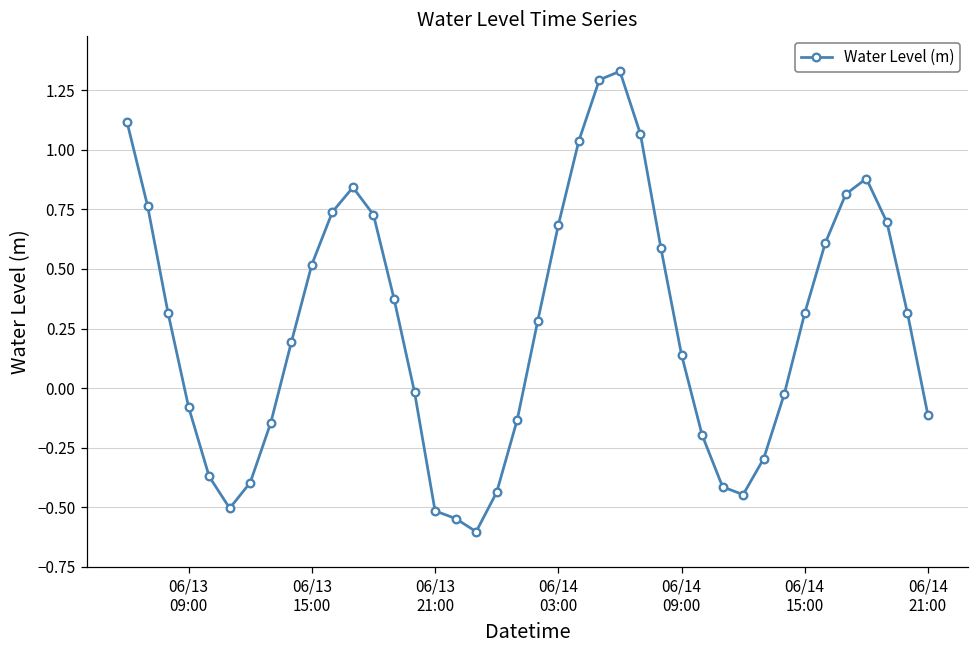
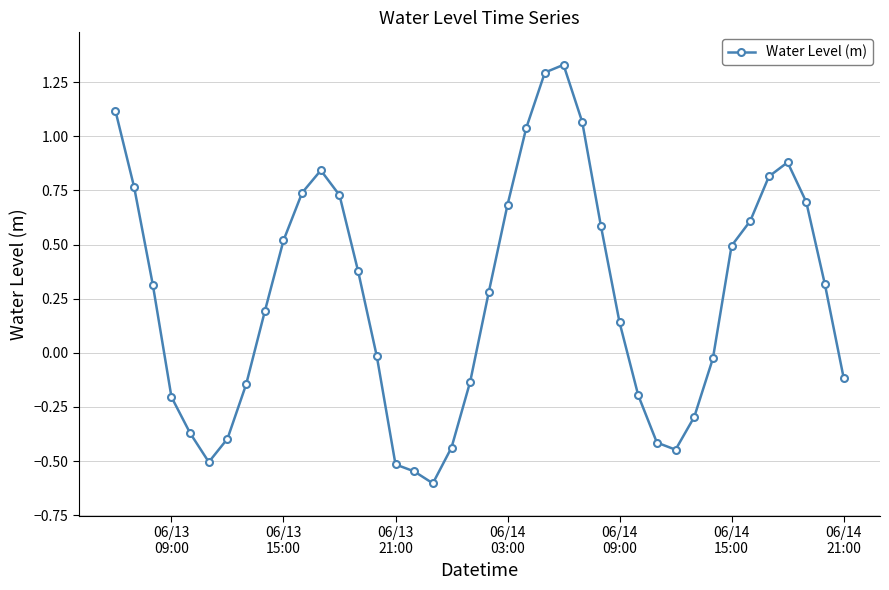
06/13 09:00: -0.08 -> -0.20
06/14 15:00: 0.31 -> 0.49
